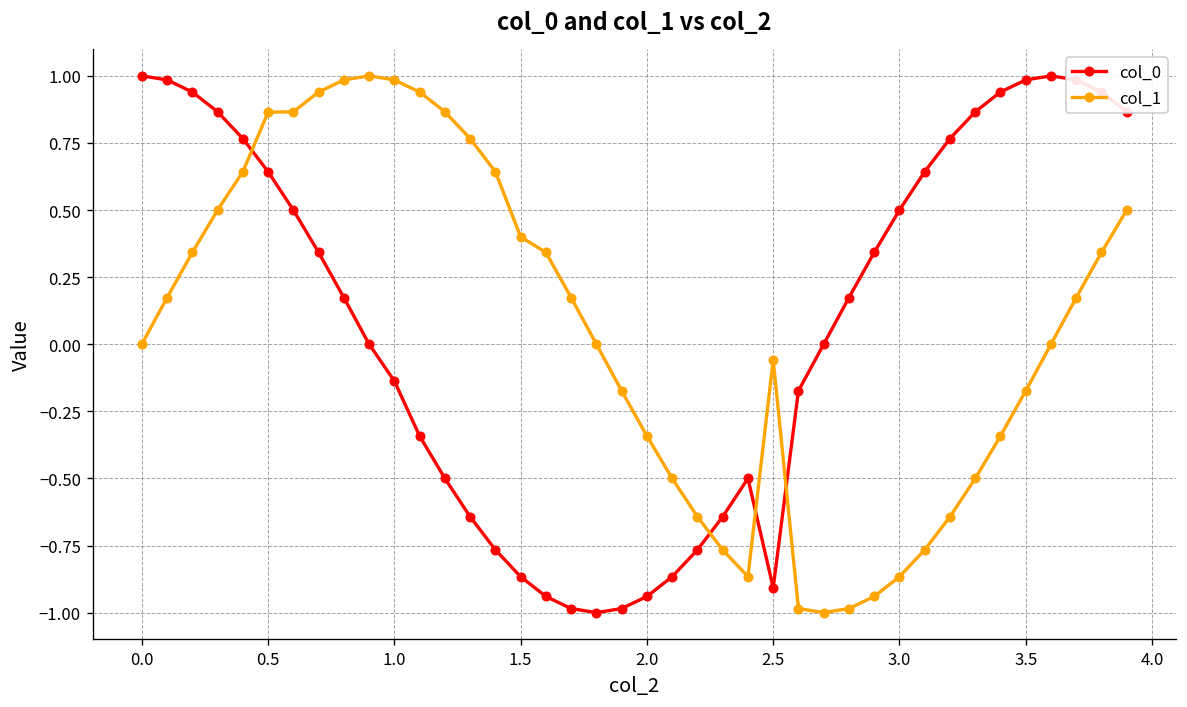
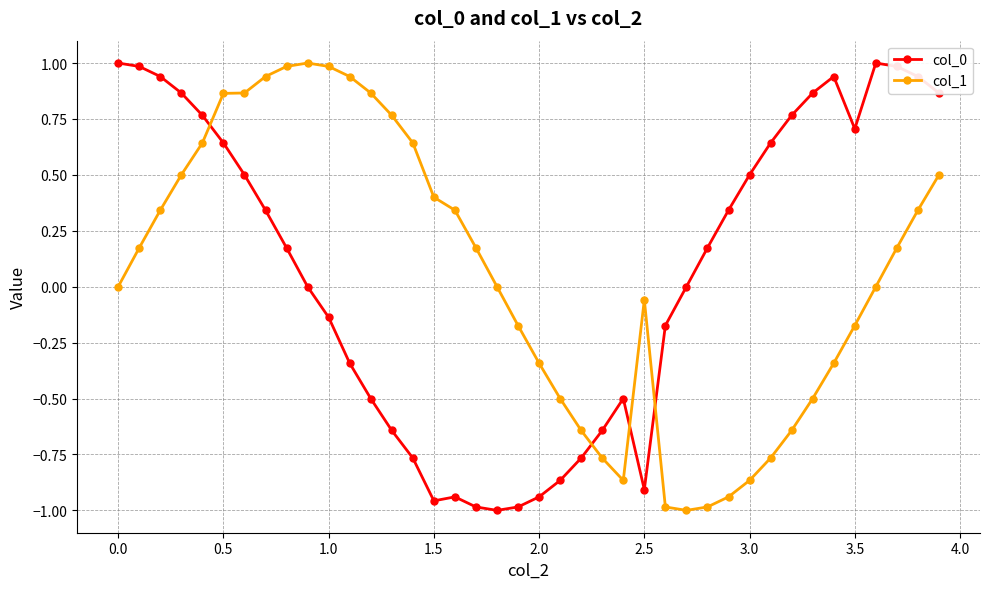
col_0, 1.5: -0.87 -> -0.96
col_0, 3.5: 0.98 -> 0.71
